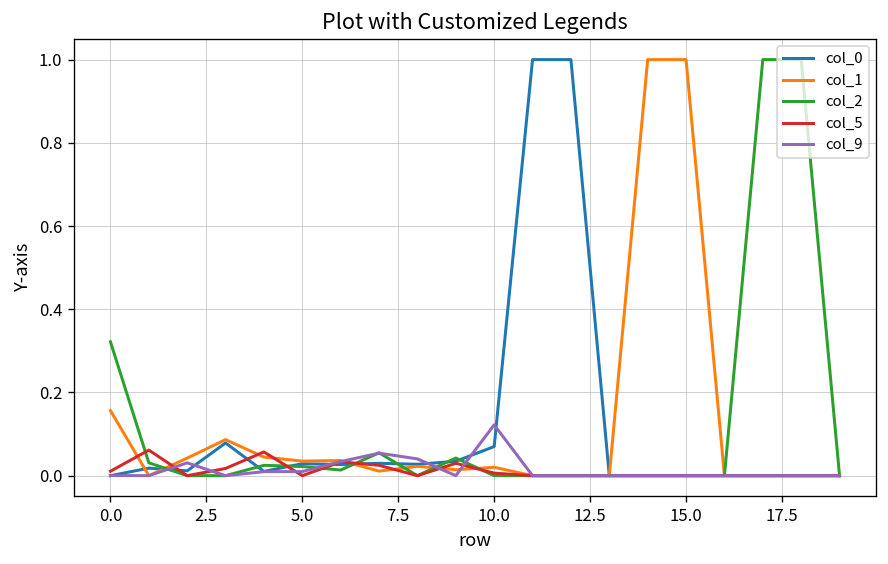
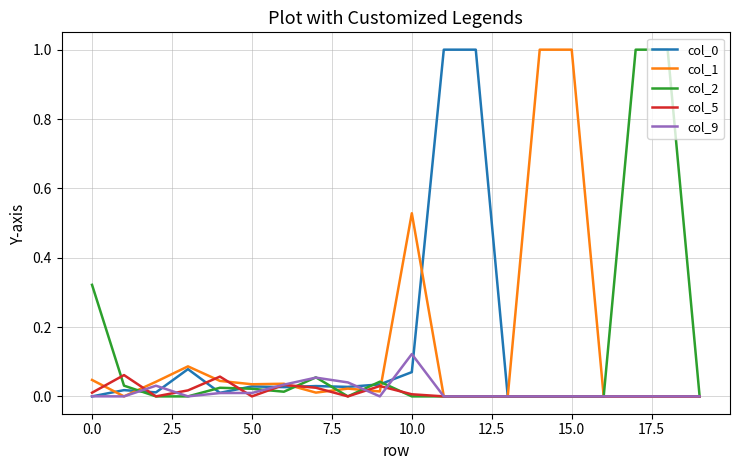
col_1, 0.0: 0.16 -> 0.05
col_1, 10.0: 0.02 -> 0.53
